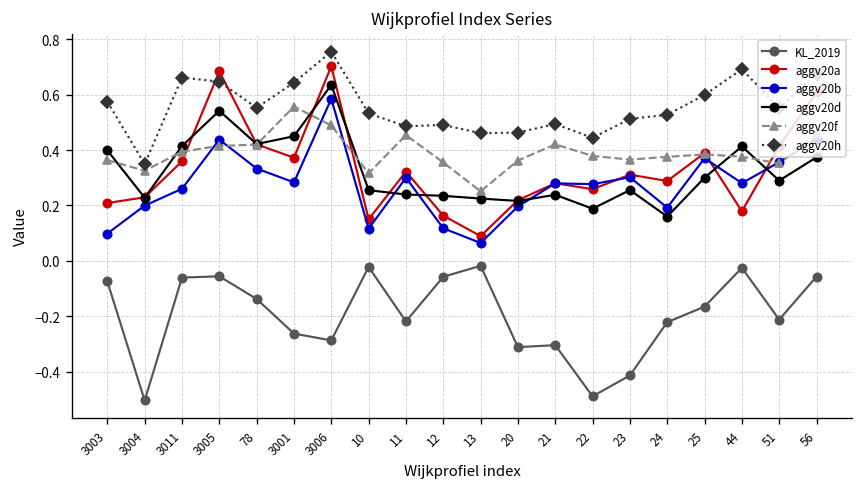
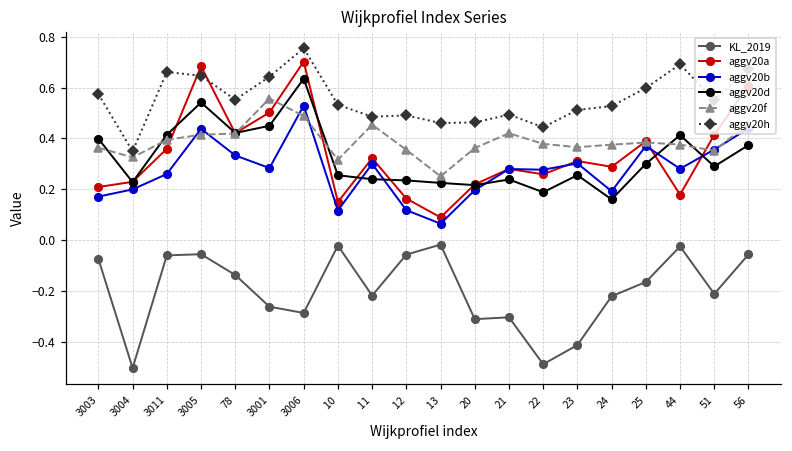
aggv20b, 3003: 0.10 -> 0.17
aggv20a, 3001: 0.37 -> 0.50
aggv20b, 3006: 0.58 -> 0.53
